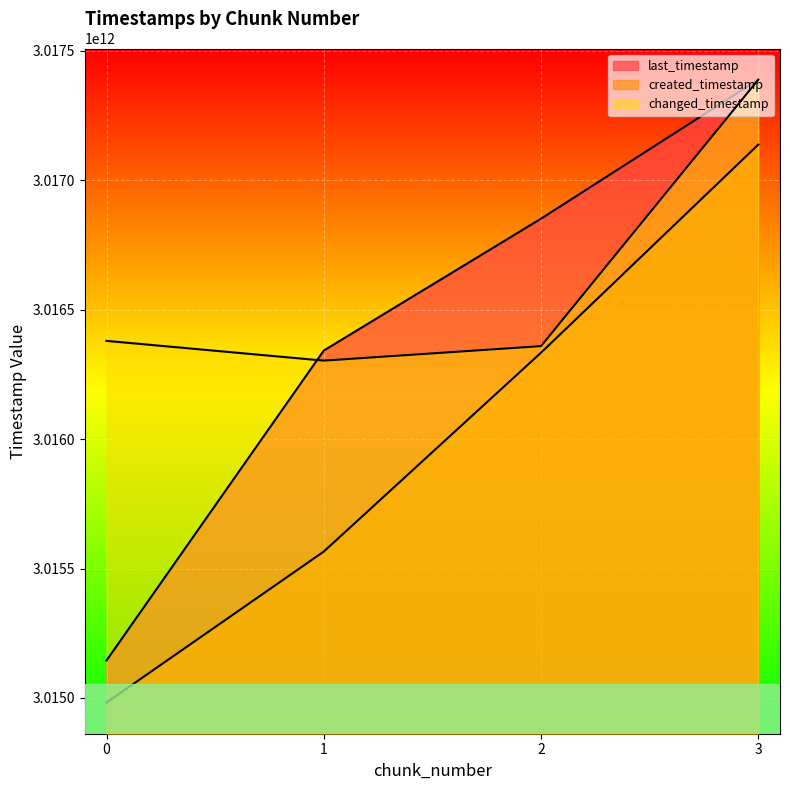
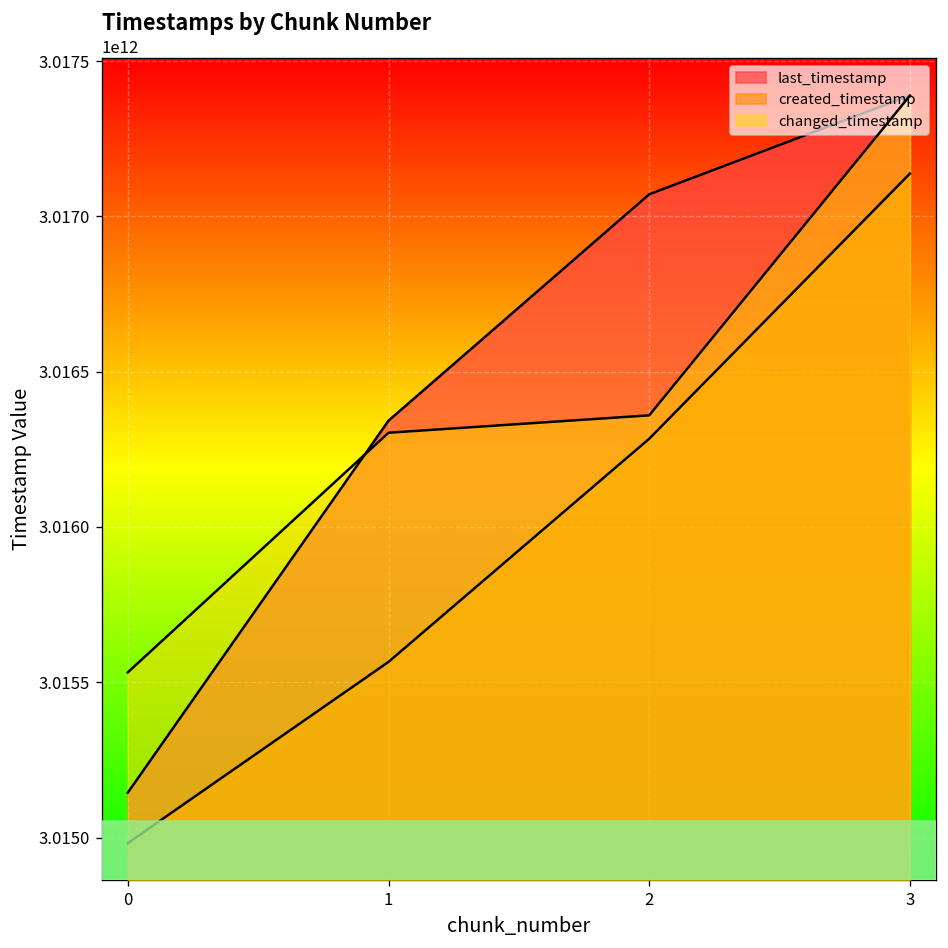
changed_timestamp, 0: 3016380000000 -> 3015530000000
last_timestamp, 2: 3016850000000 -> 3017070000000
created_timestamp, 2: 3016330000000 -> 3016280000000
